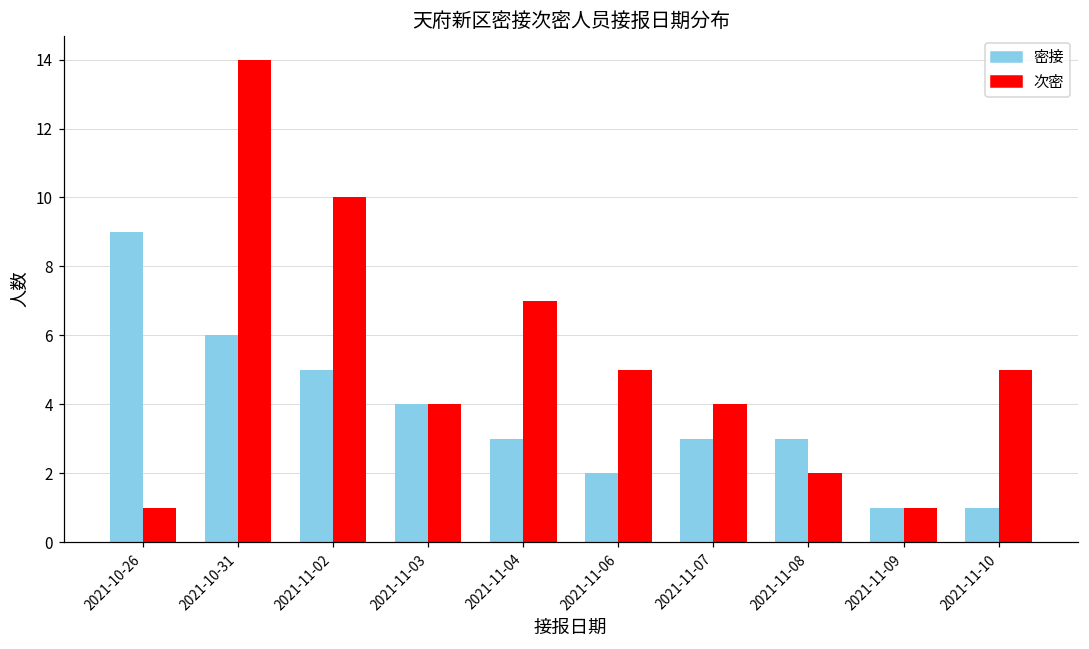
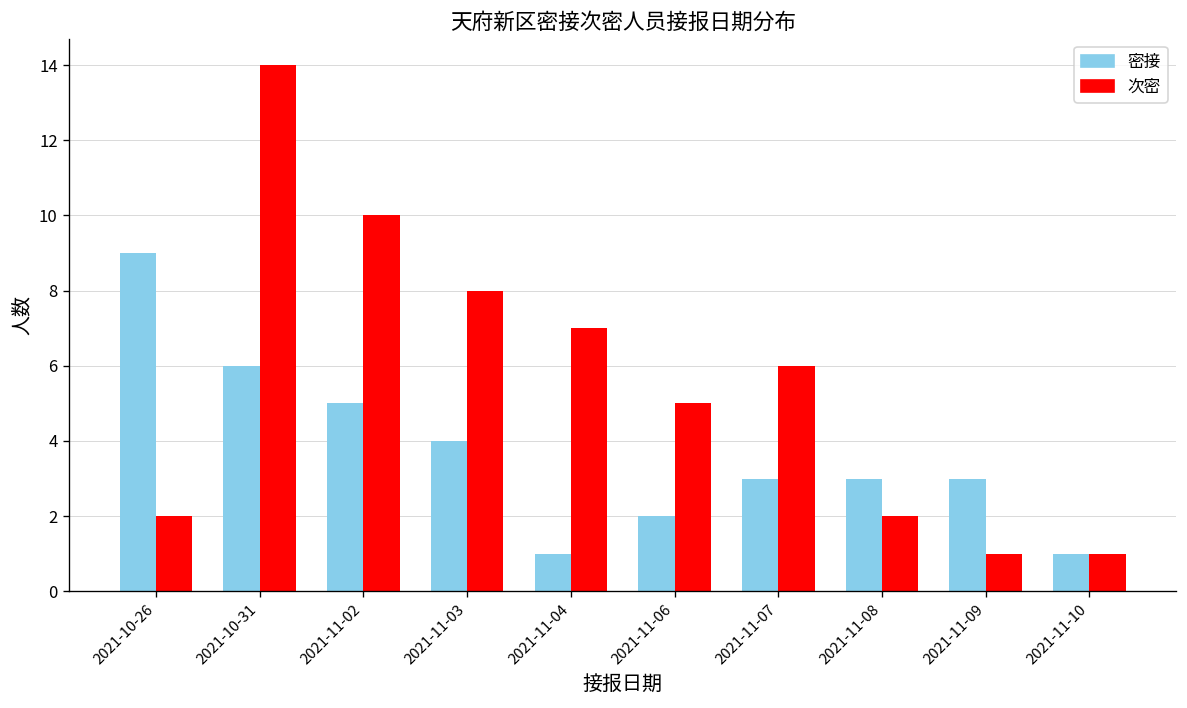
次密, 2021-10-26: 1 -> 2
次密, 2021-11-03: 4 -> 8
密接, 2021-11-04: 3 -> 1
次密, 2021-11-07: 4 -> 6
密接, 2021-11-09: 1 -> 3
次密, 2021-11-10: 5 -> 1
